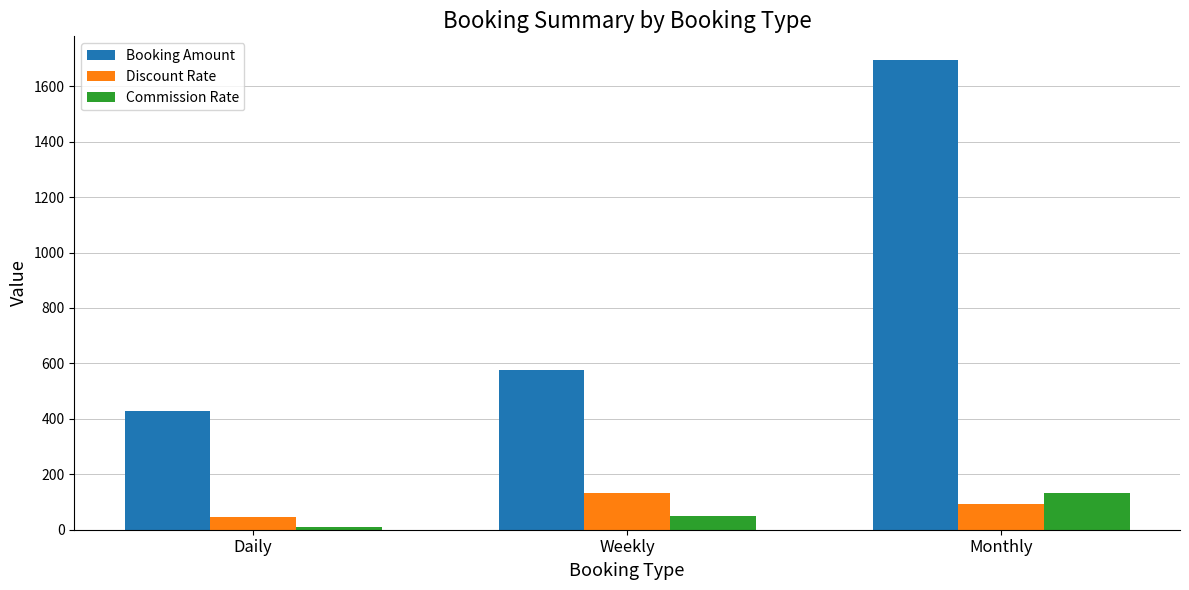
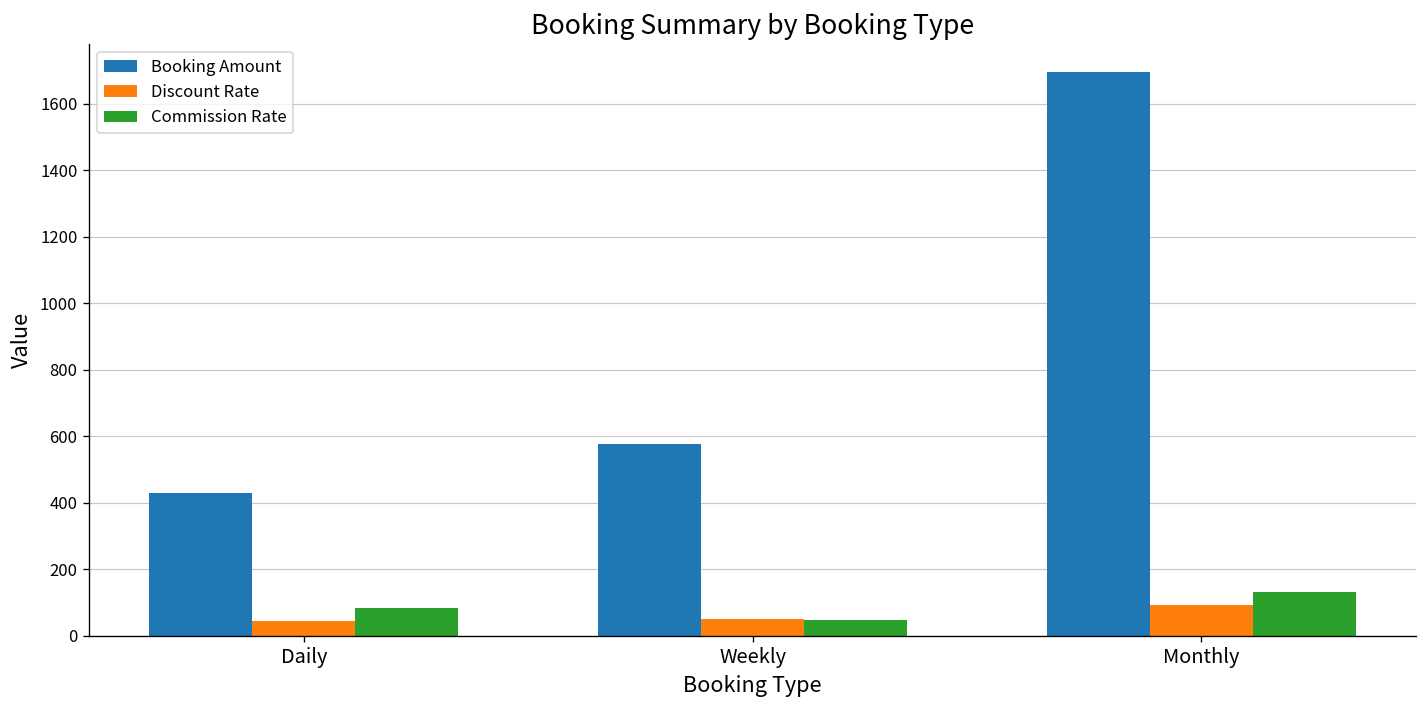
Commission Rate, Daily: 10 -> 80
Discount Rate, Weekly: 130 -> 50
